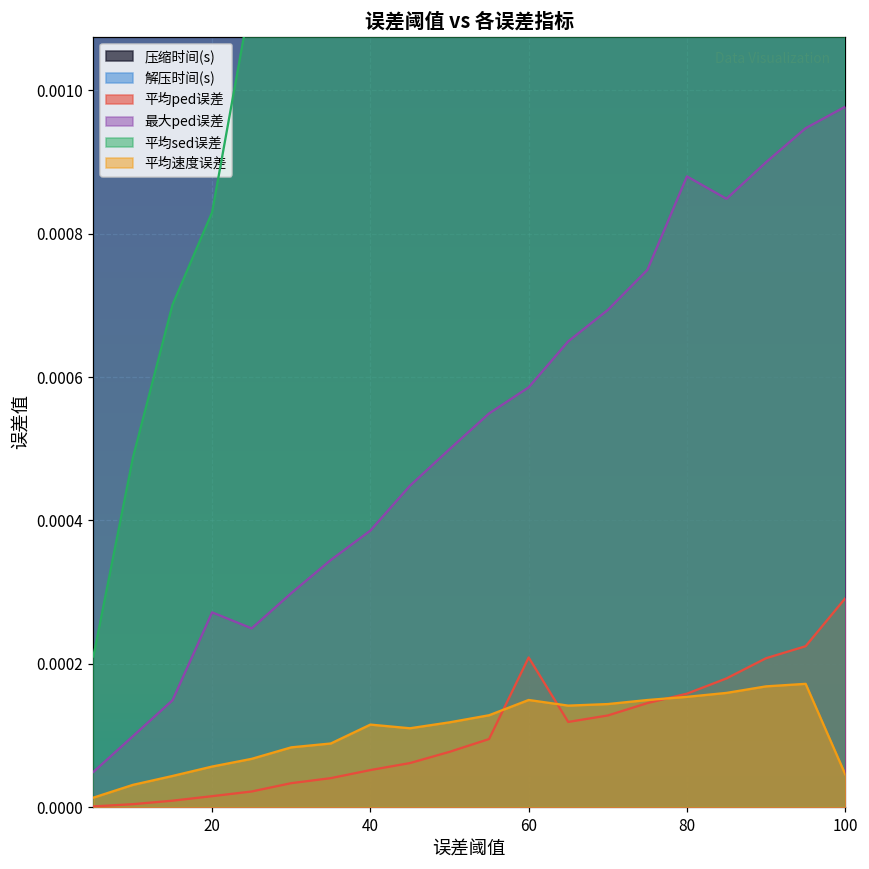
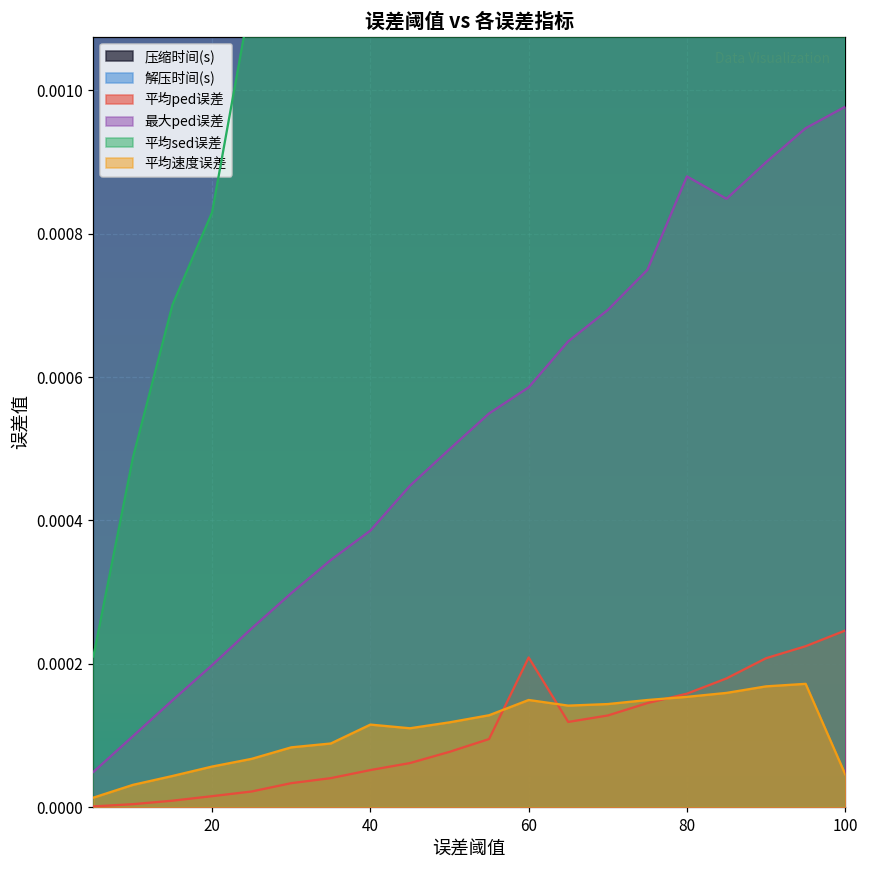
最大ped误差, 20: 0.00027 -> 0.00020
平均ped误差, 100: 0.00029 -> 0.00025
